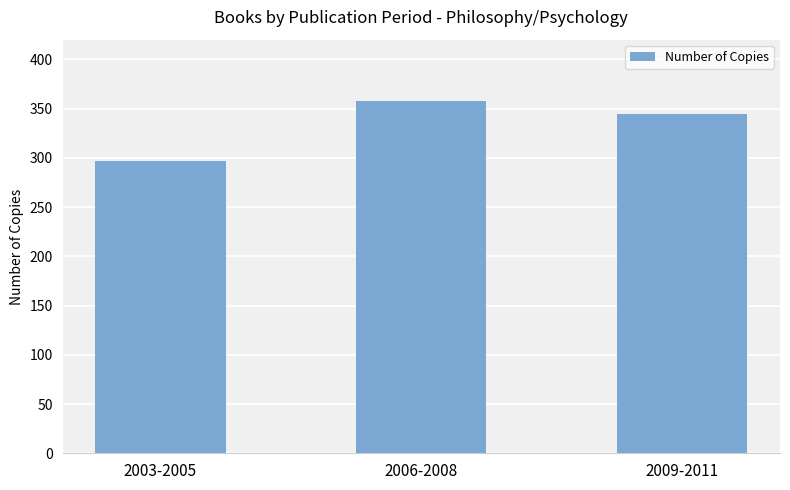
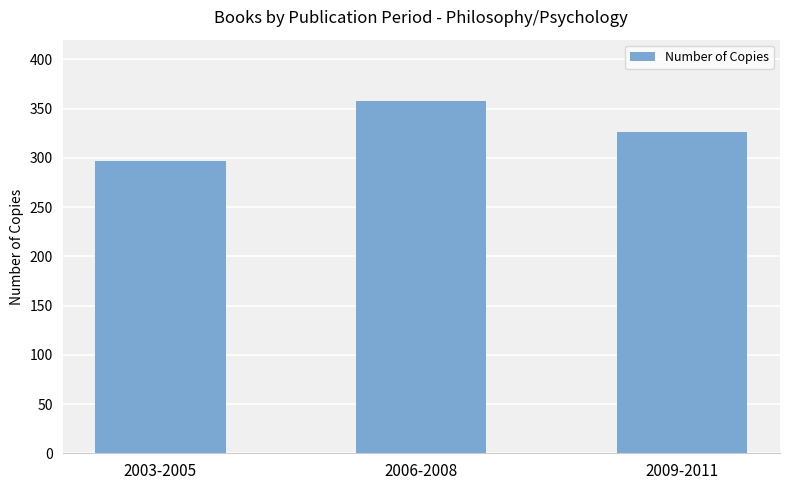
2009-2011: 350 -> 330
